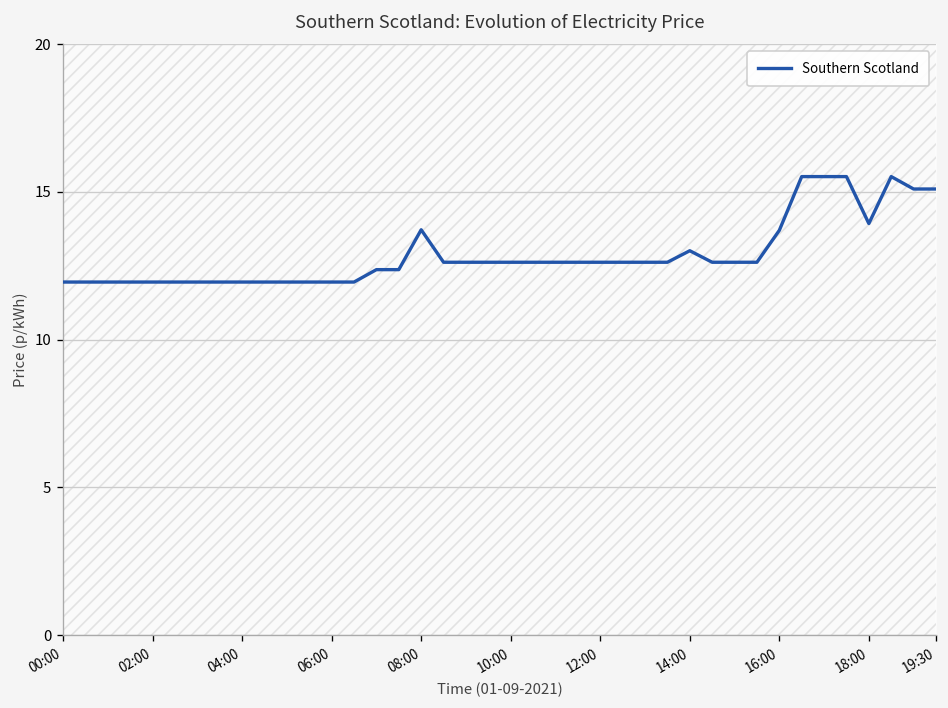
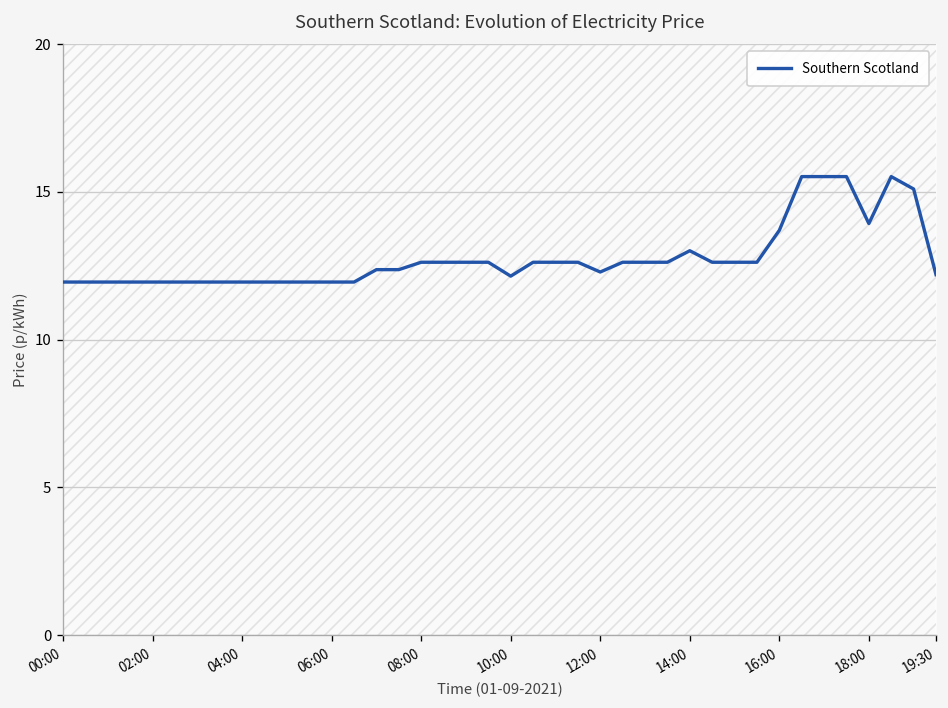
Southern Scotland, 08:00: 13.7 -> 12.6
Southern Scotland, 10:00: 12.6 -> 12.2
Southern Scotland, 12:00: 12.6 -> 12.3
Southern Scotland, 19:30: 15.1 -> 12.2
